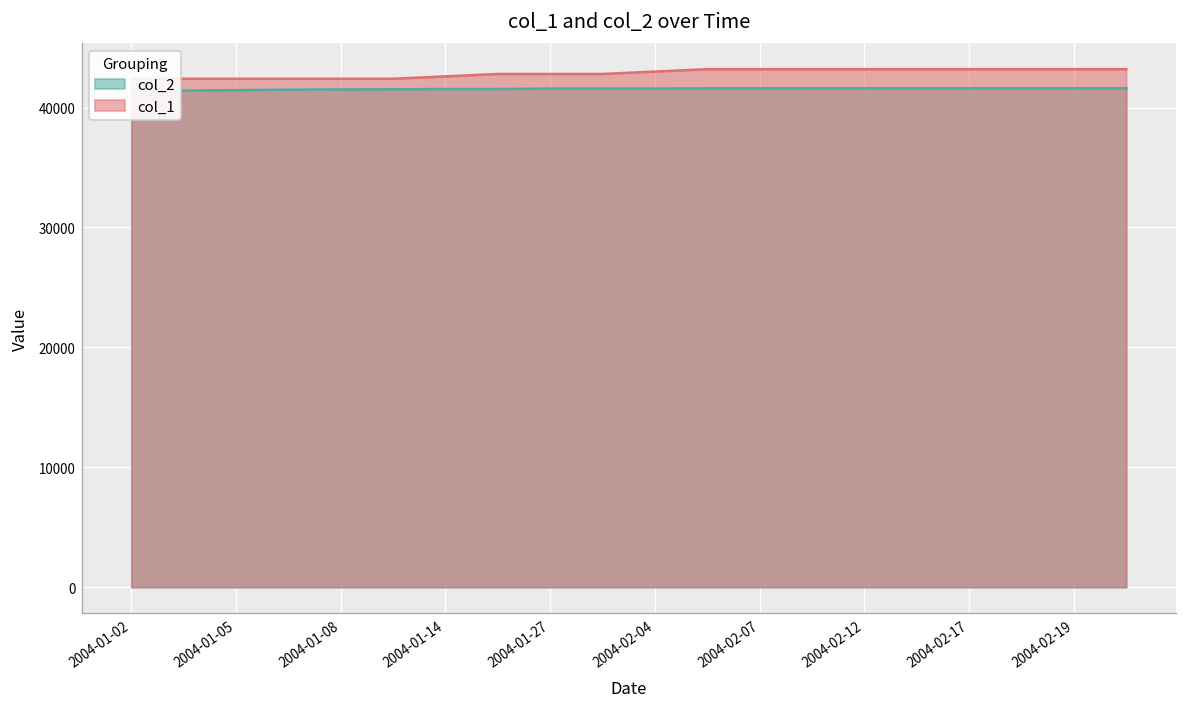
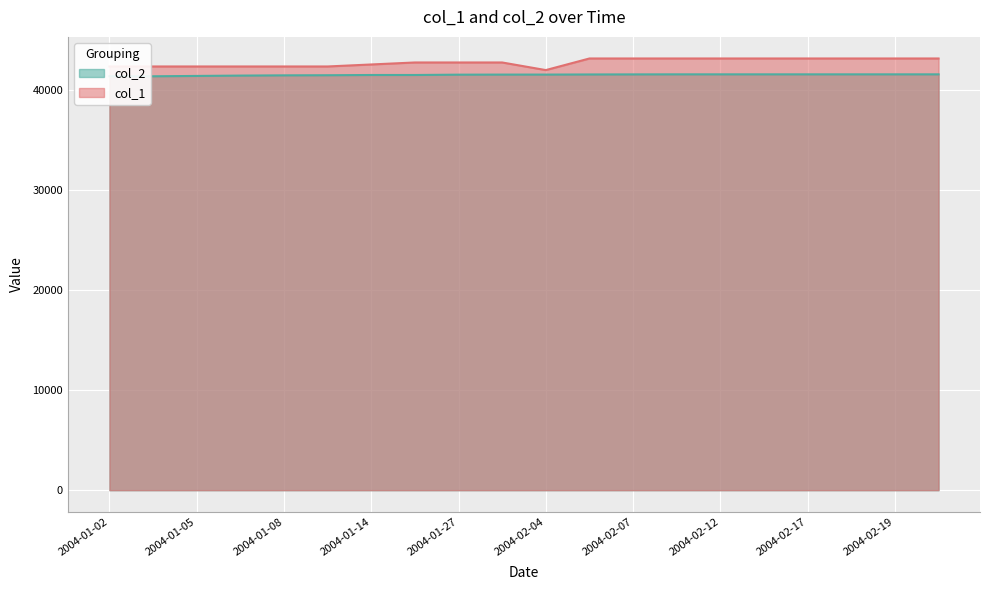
col_1, 2004-02-04: 43000 -> 42000
